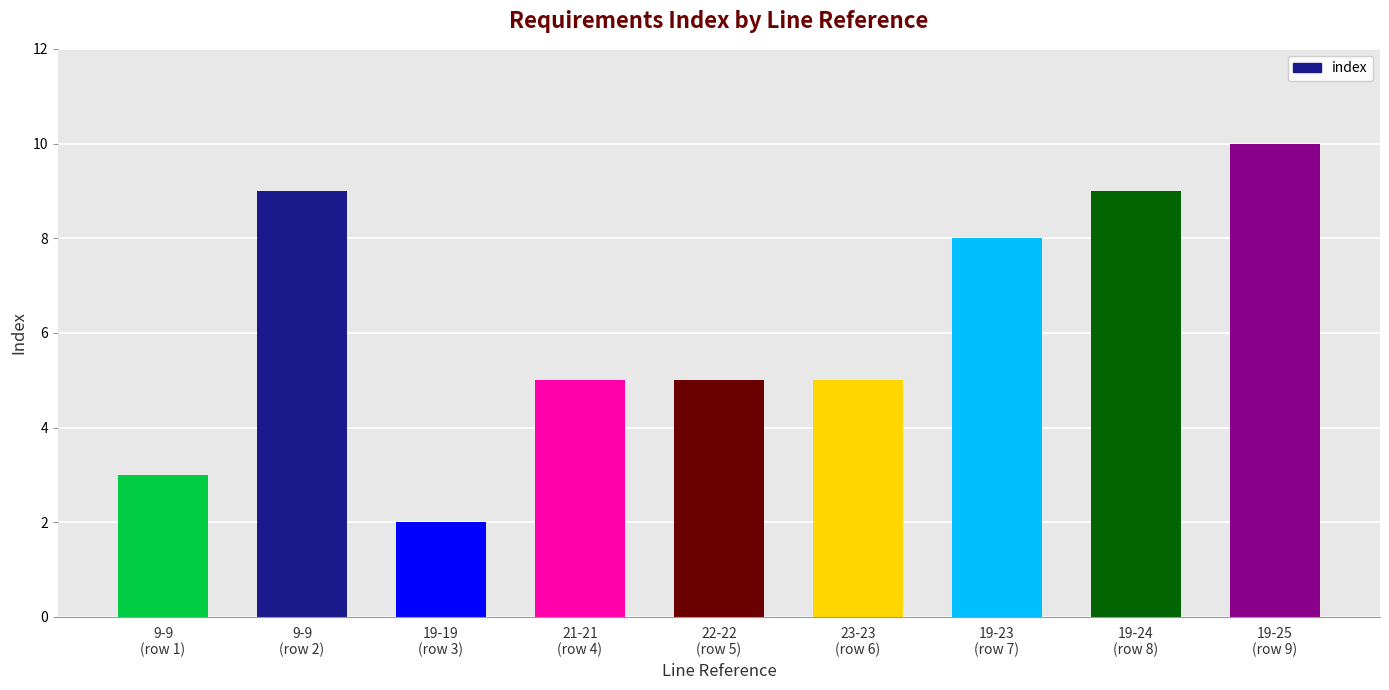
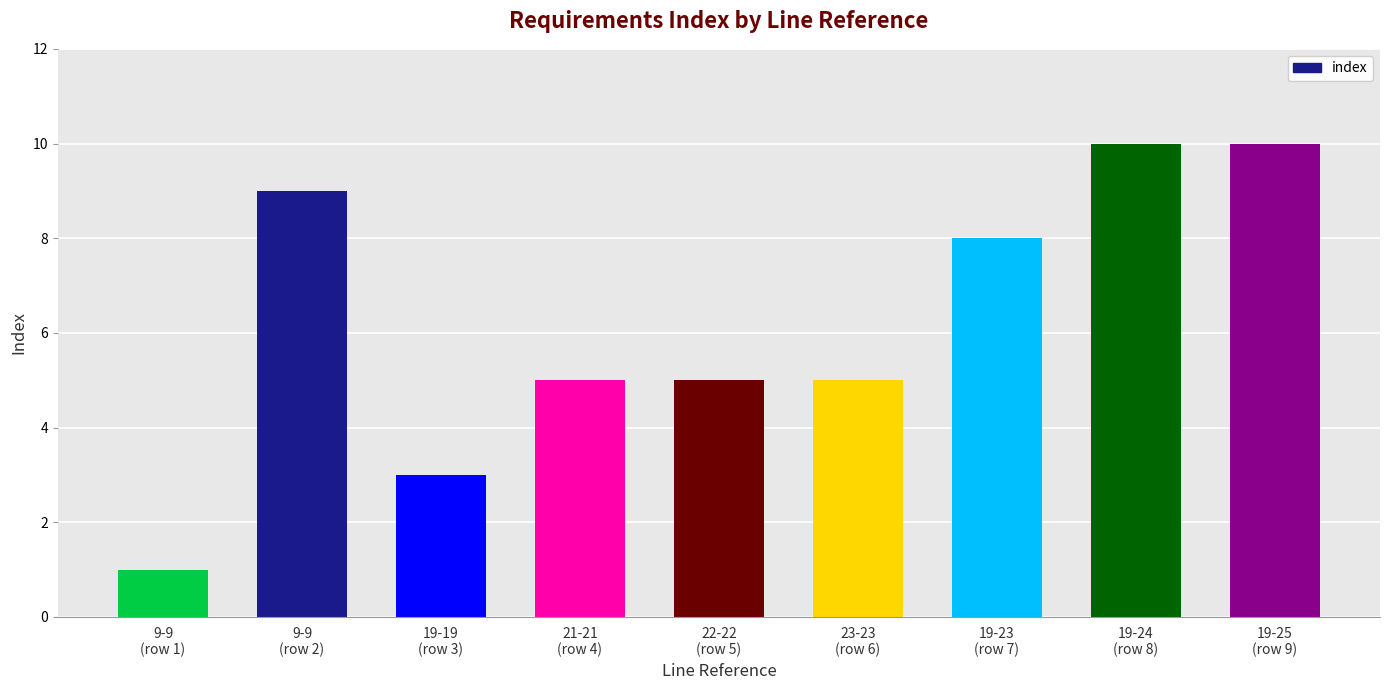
9-9 (row 1): 3 -> 1
19-19 (row 3): 2 -> 3
19-24 (row 8): 9 -> 10
